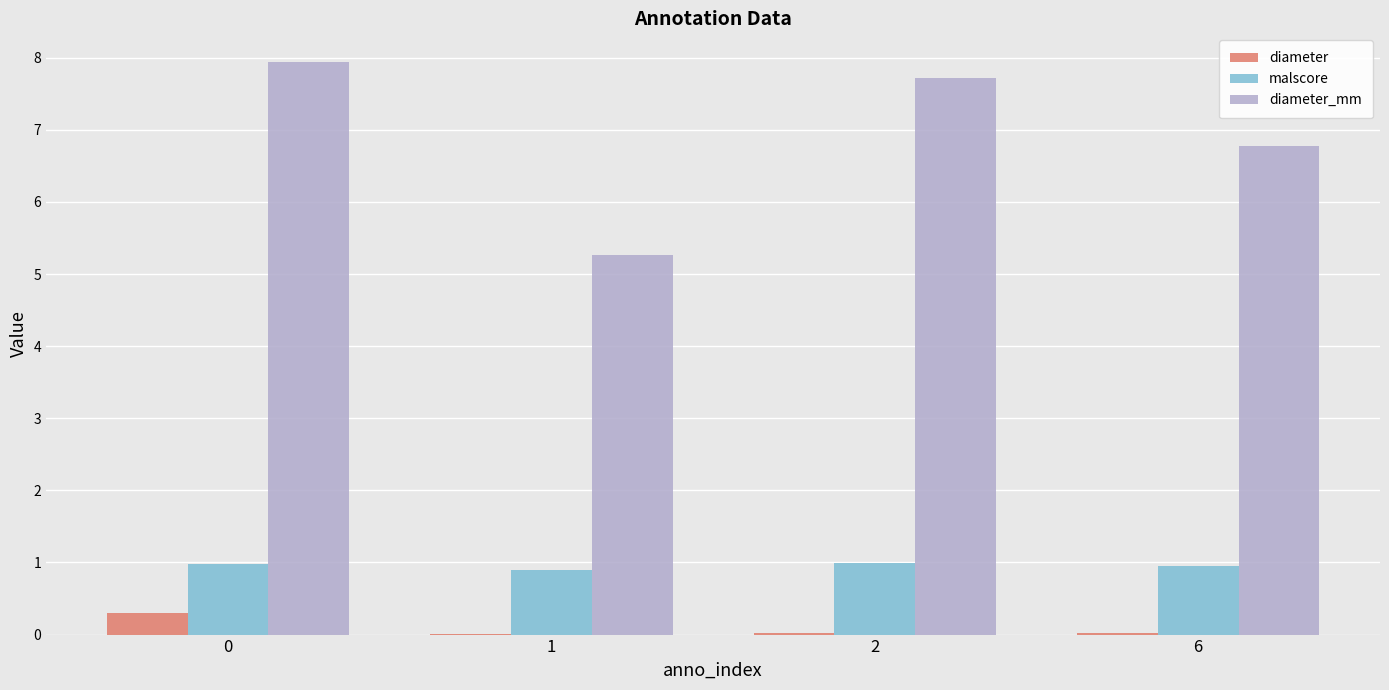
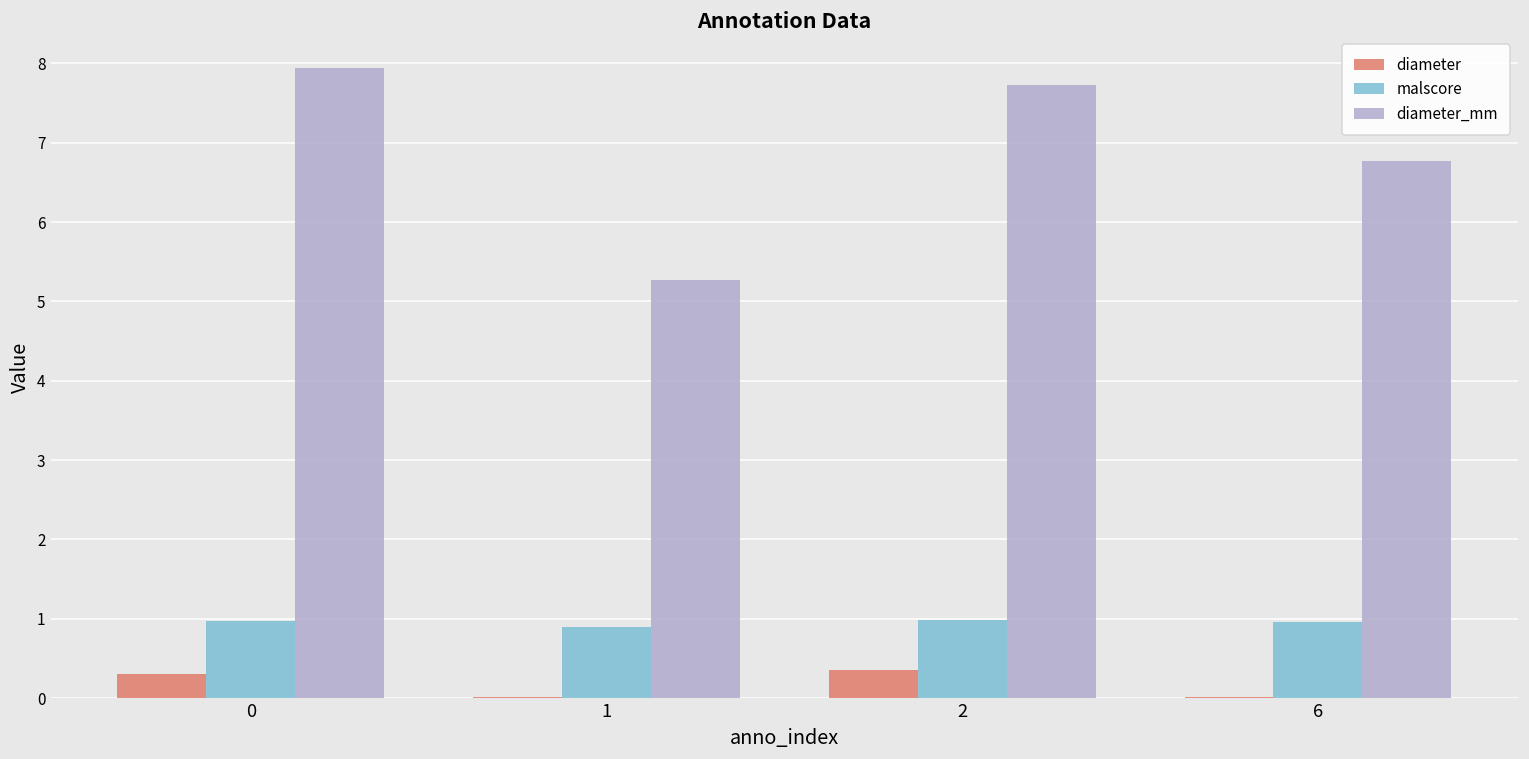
diameter, 2: 0.0 -> 0.4
